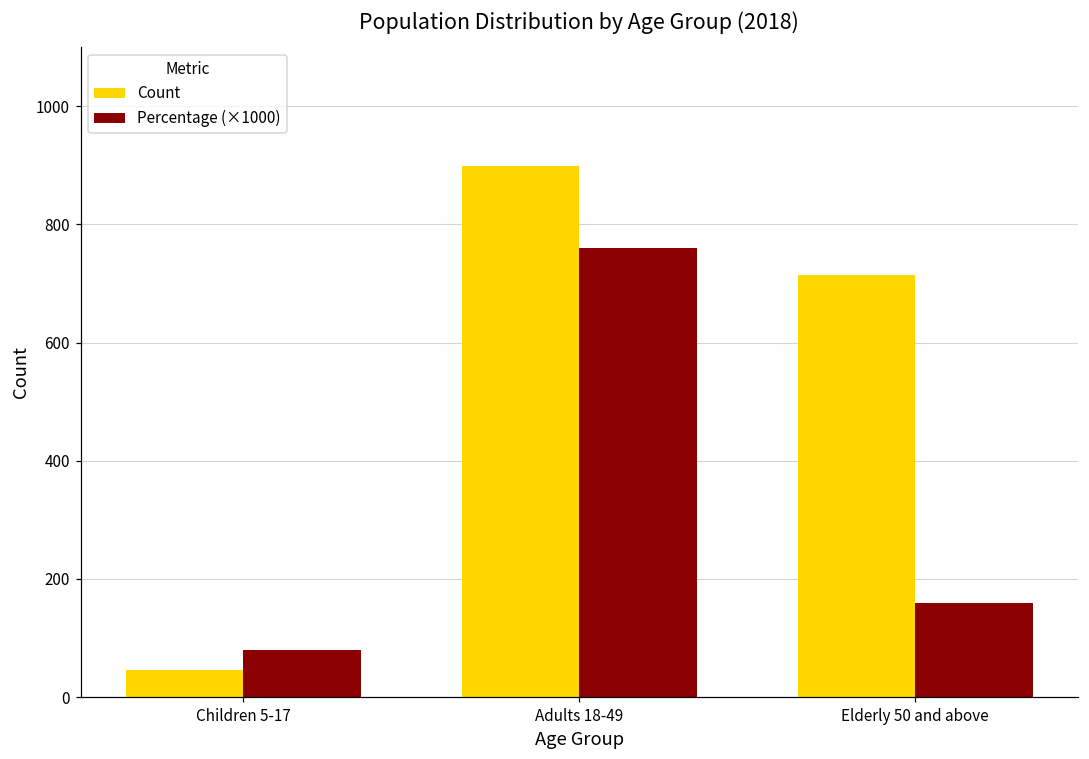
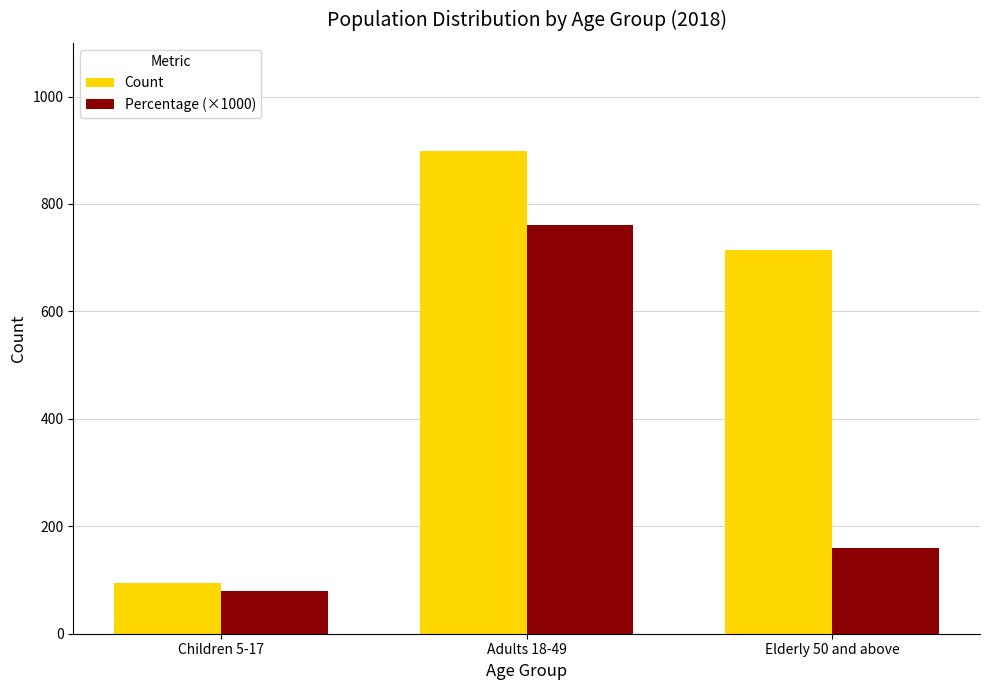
Count, Children 5-17: 50 -> 90
